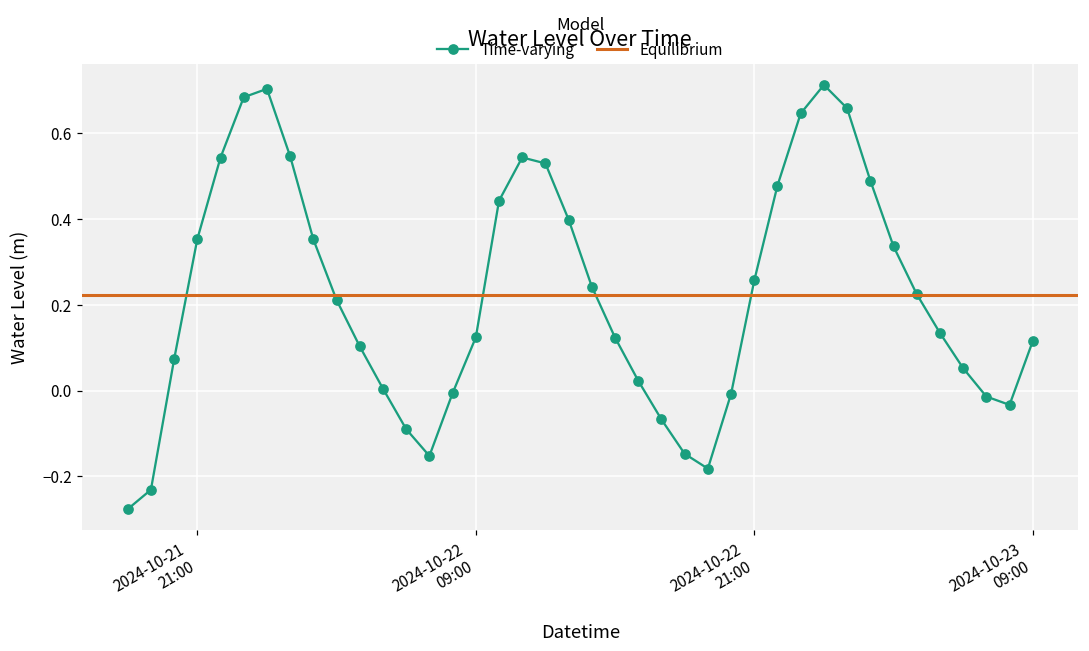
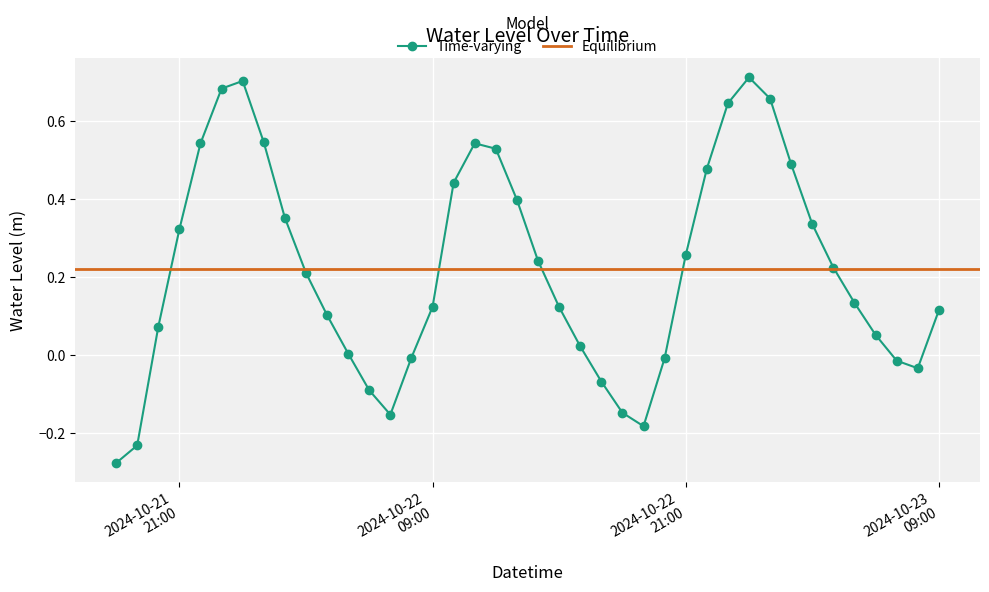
2024-10-21 21:00: 0.35 -> 0.32
